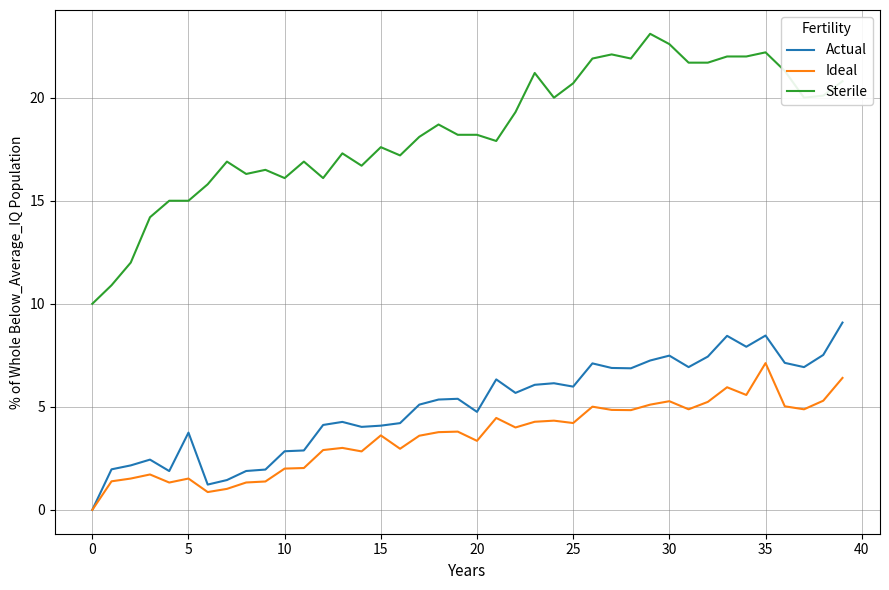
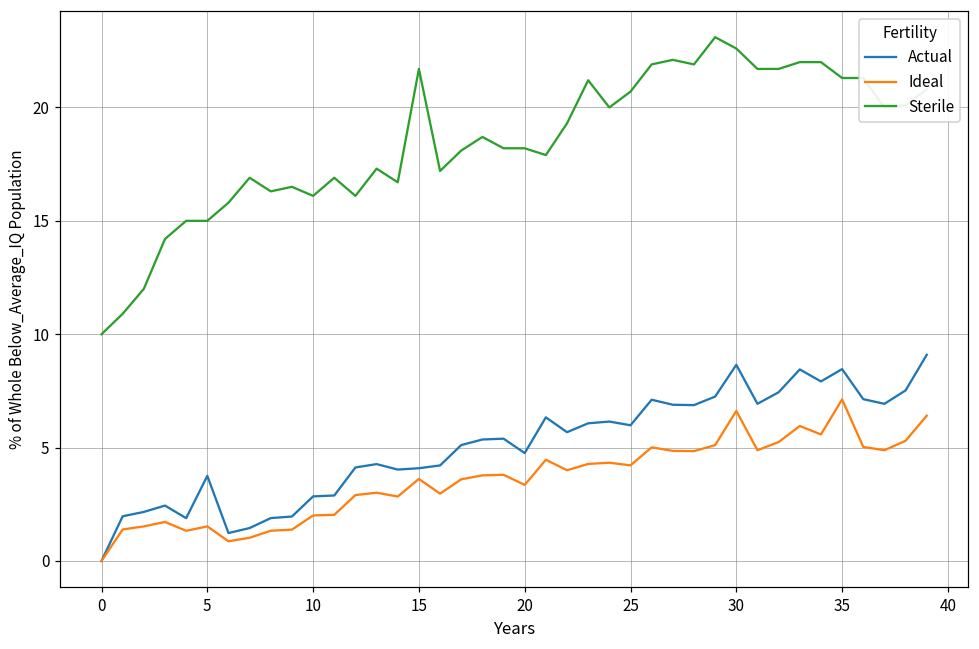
Sterile, 15: 17.6 -> 21.7
Actual, 30: 7.5 -> 8.6
Ideal, 30: 5.3 -> 6.6
Sterile, 35: 22.2 -> 21.3
